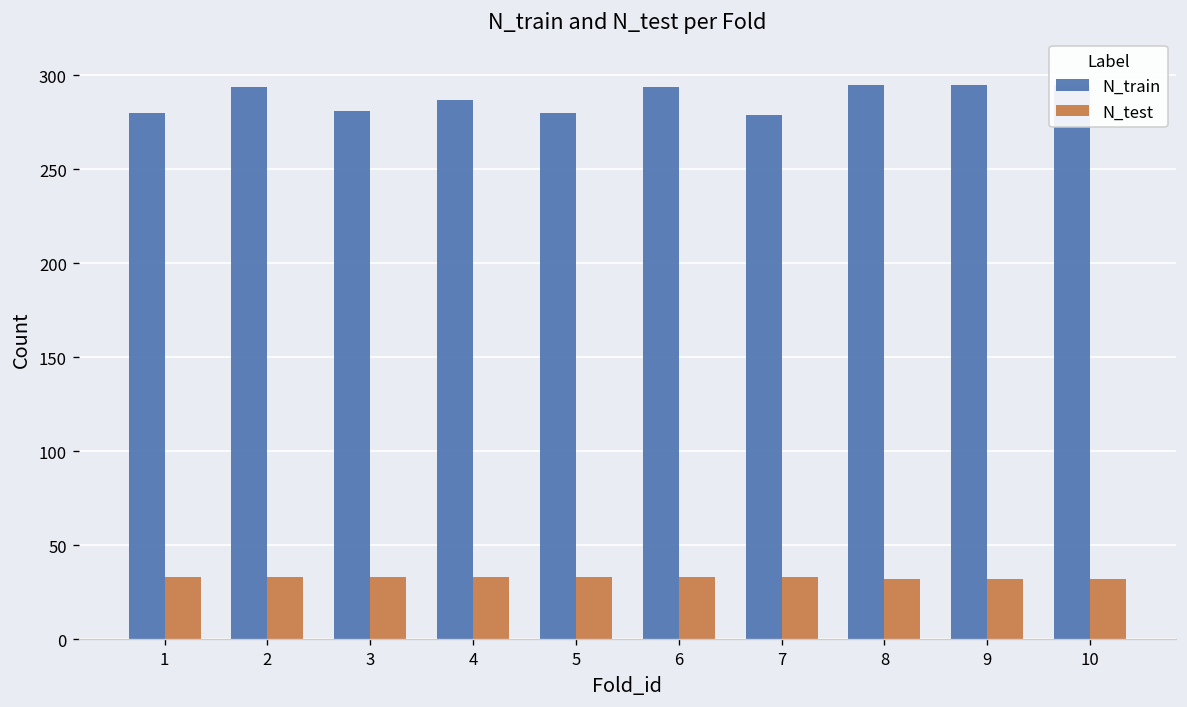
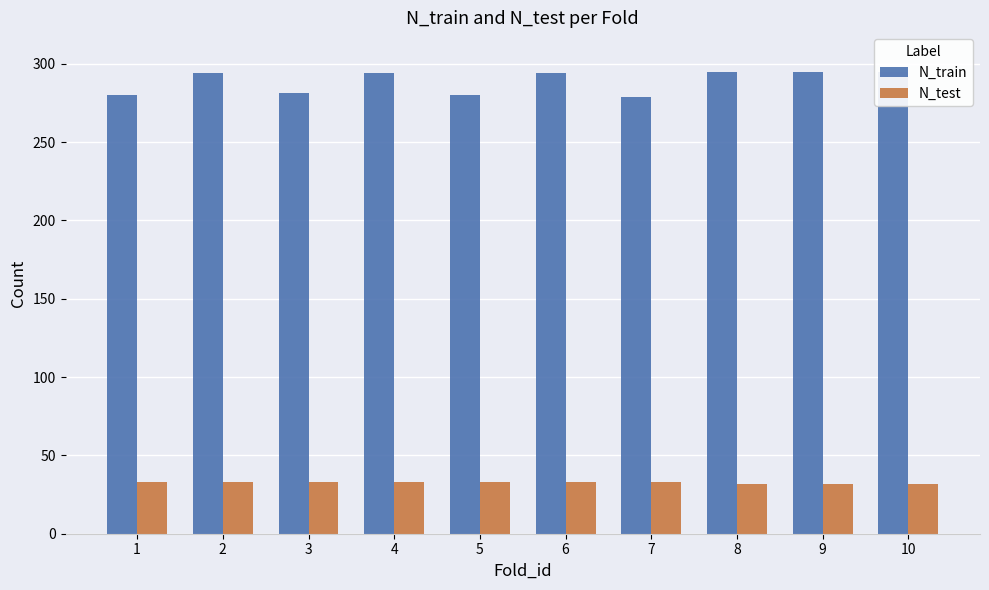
N_train, 4: 287 -> 294
